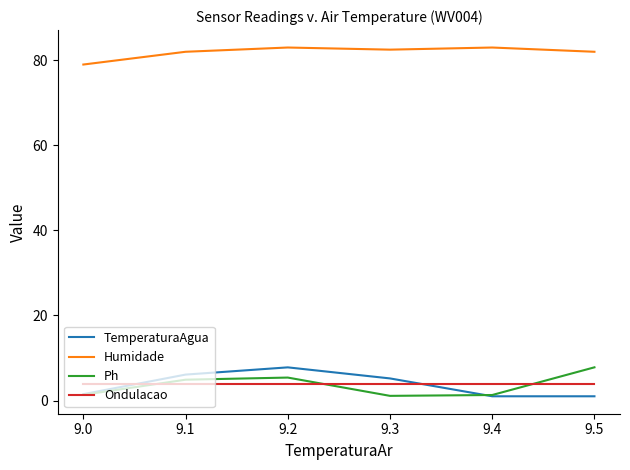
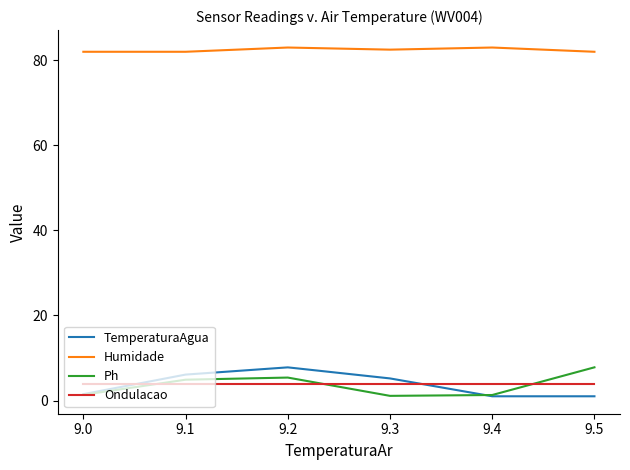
Humidade, 9.0: 79 -> 82
